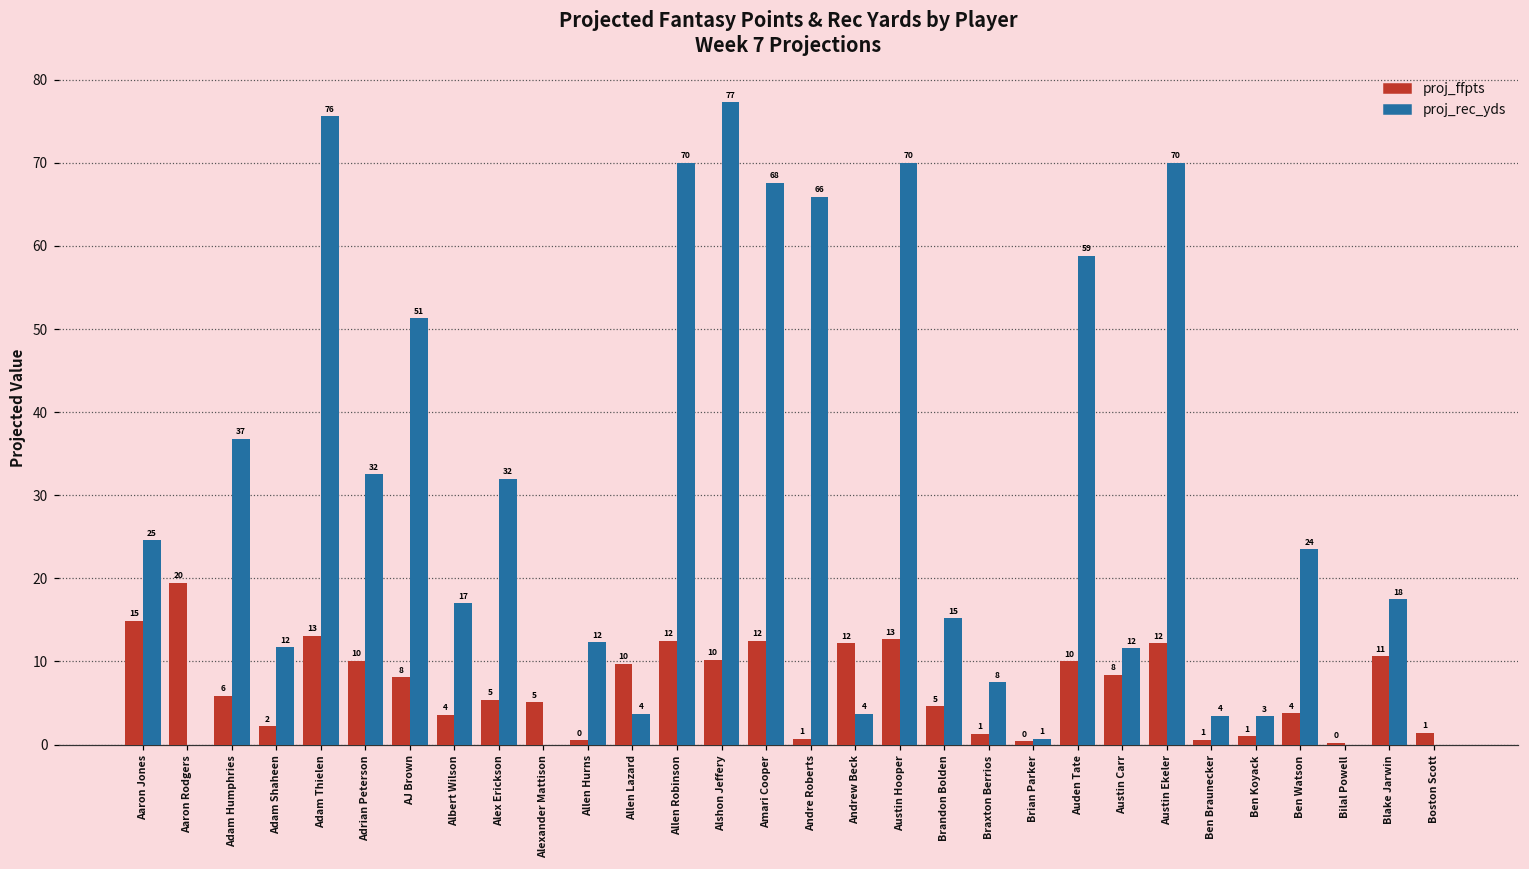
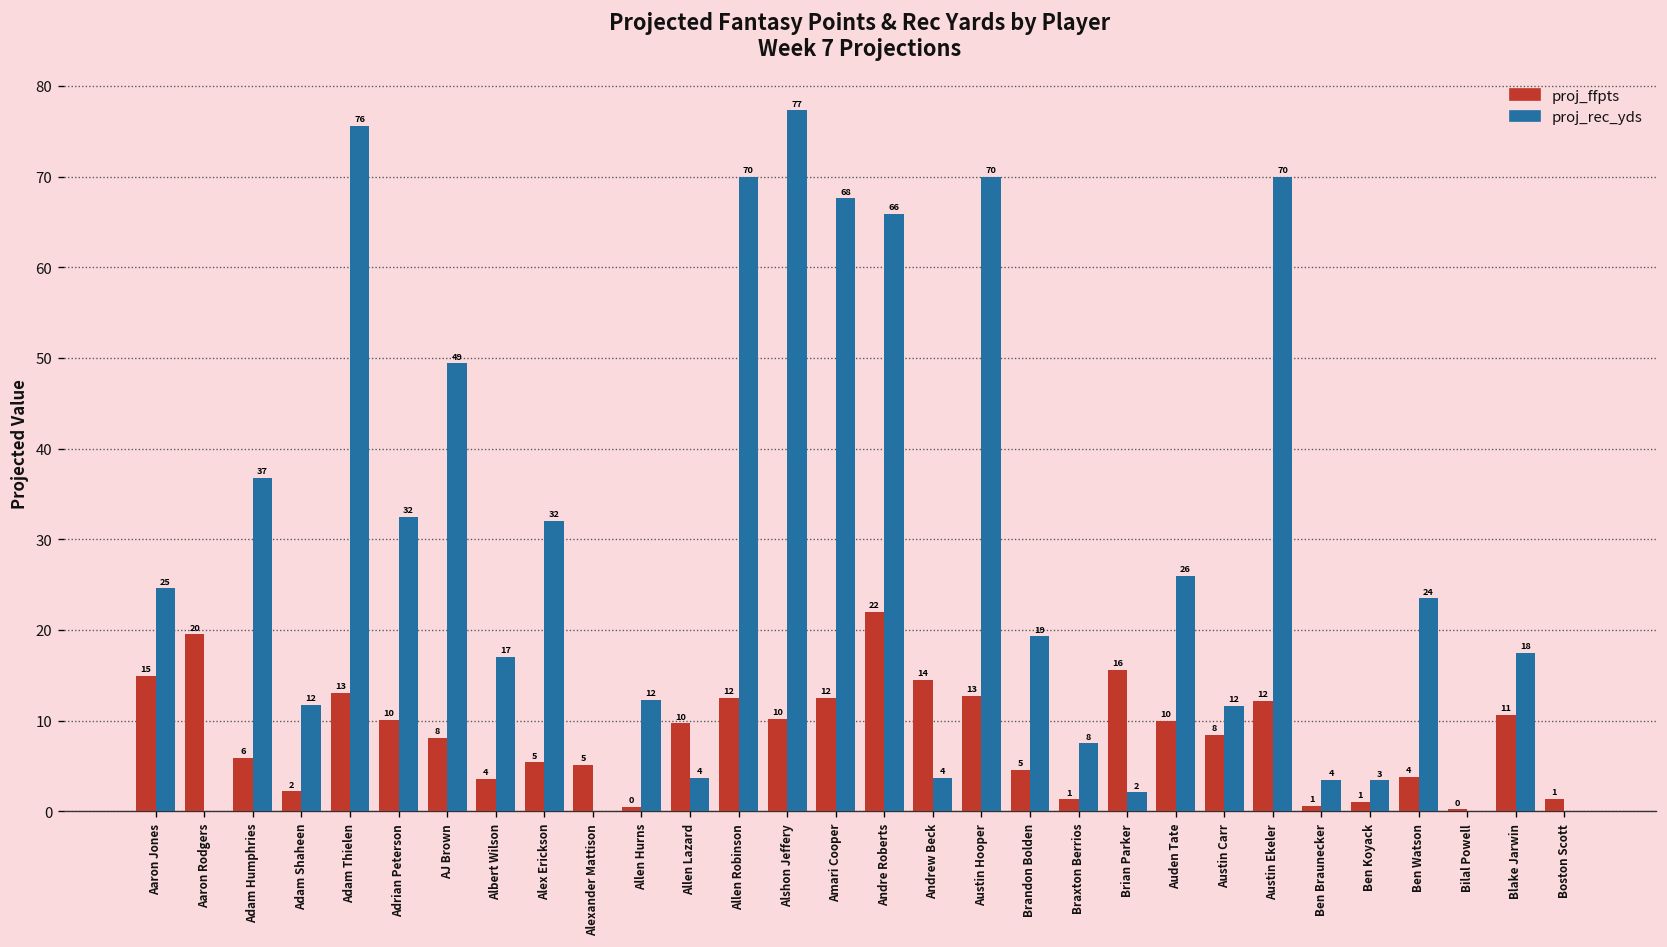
proj_rec_yds, AJ Brown: 51 -> 49
proj_ffpts, Andre Roberts: 1 -> 22
proj_ffpts, Andrew Beck: 12 -> 14
proj_rec_yds, Brandon Bolden: 15 -> 19
proj_ffpts, Brian Parker: 0 -> 16
proj_rec_yds, Brian Parker: 1 -> 2
proj_rec_yds, Auden Tate: 59 -> 26
